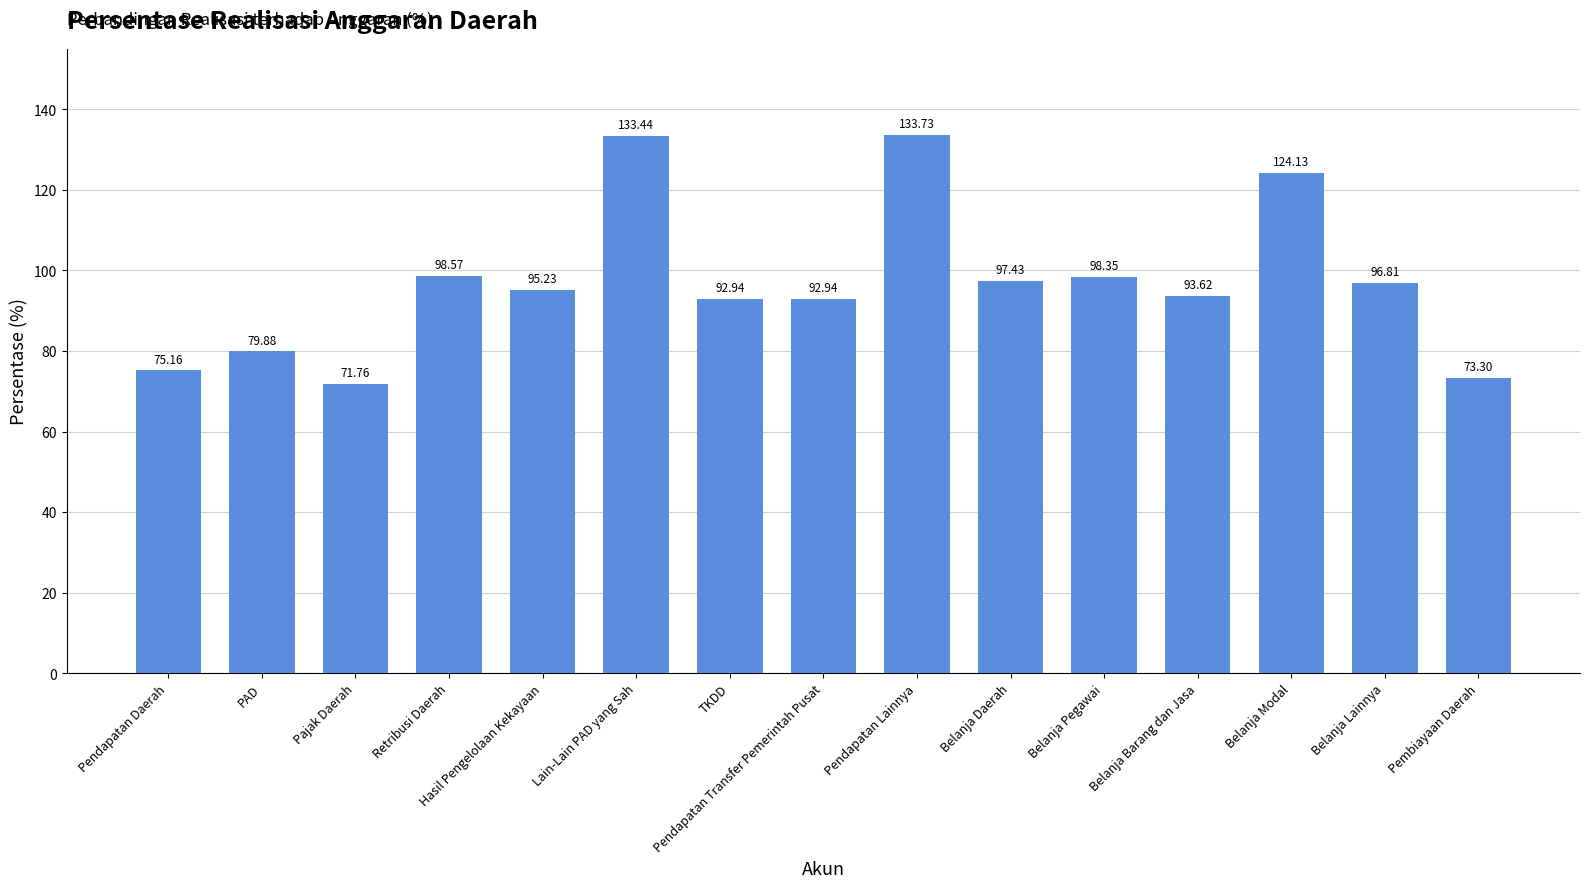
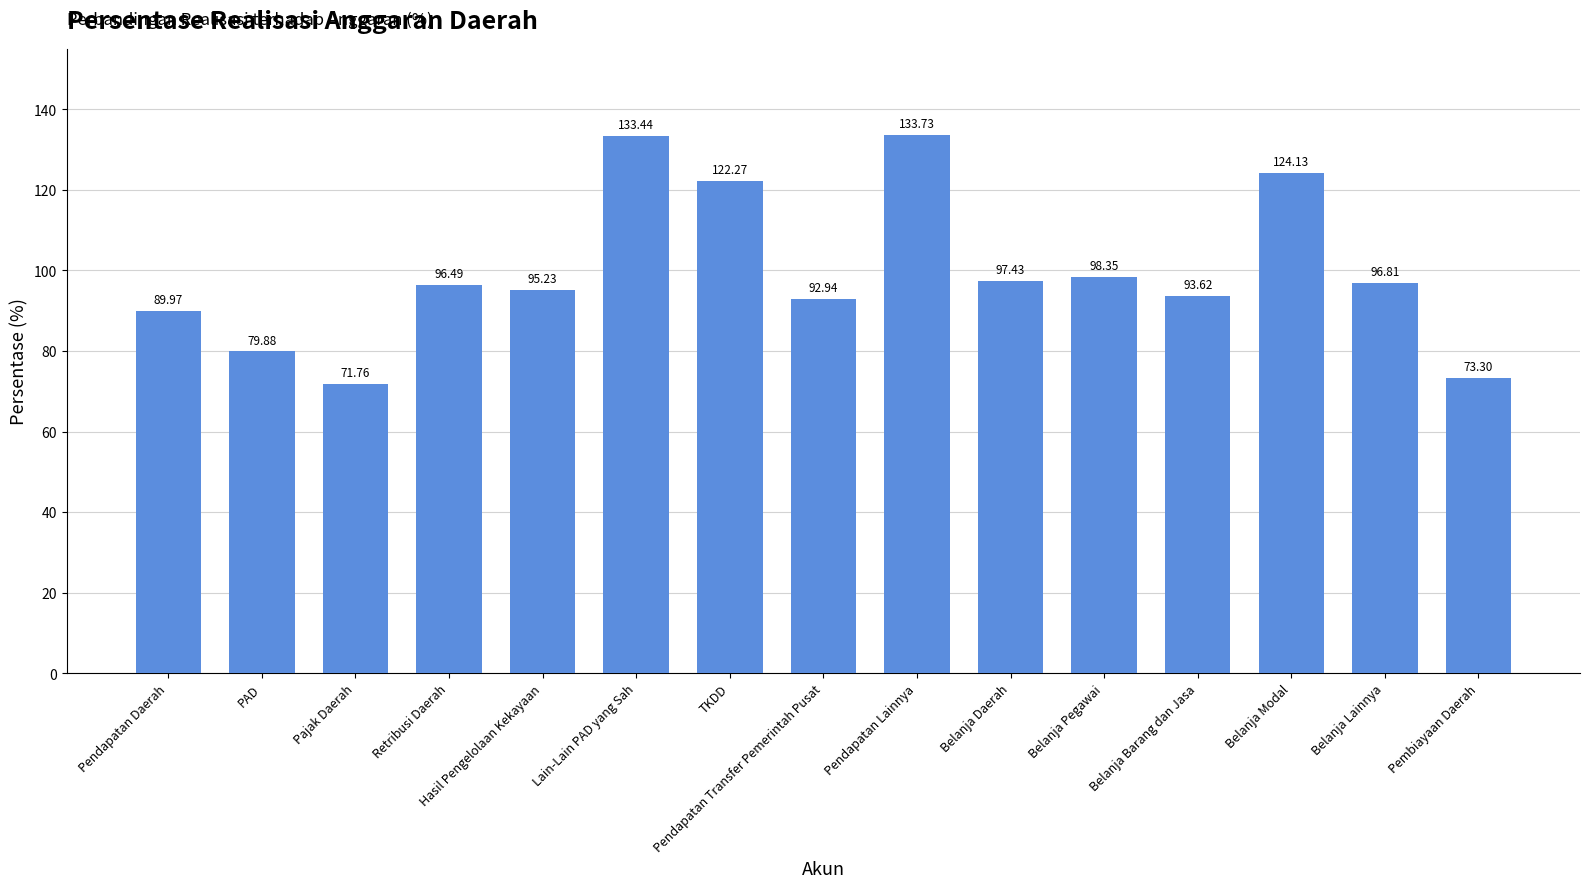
Pendapatan Daerah: 75.16 -> 89.97
Retribusi Daerah: 98.57 -> 96.49
TKDD: 92.94 -> 122.27
